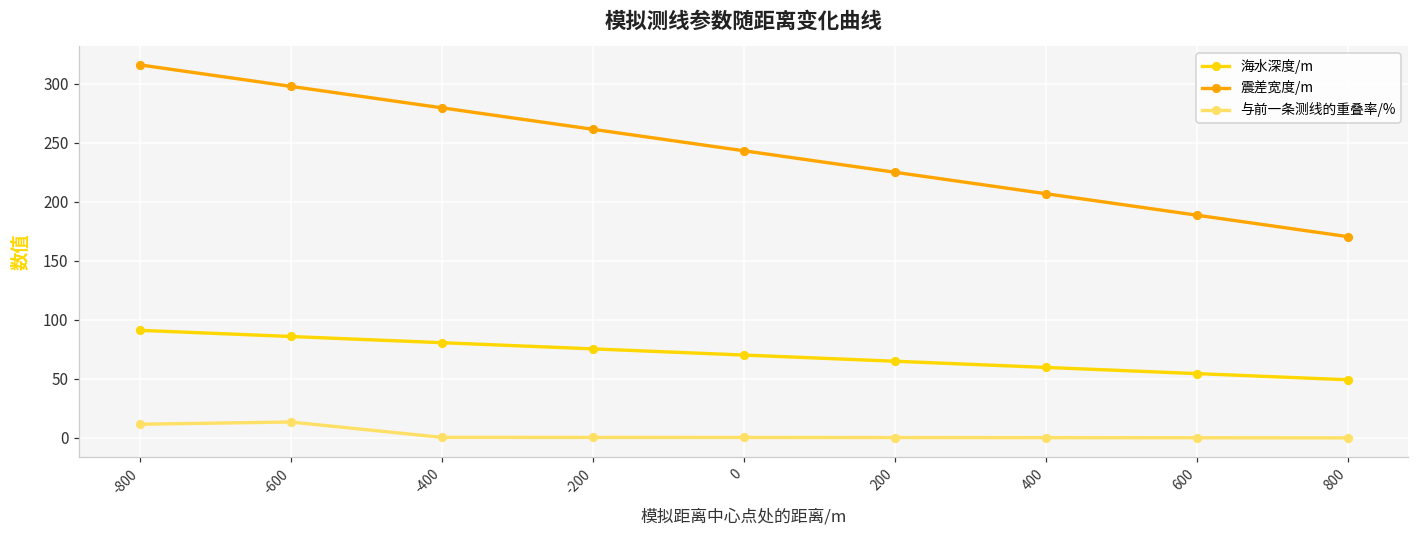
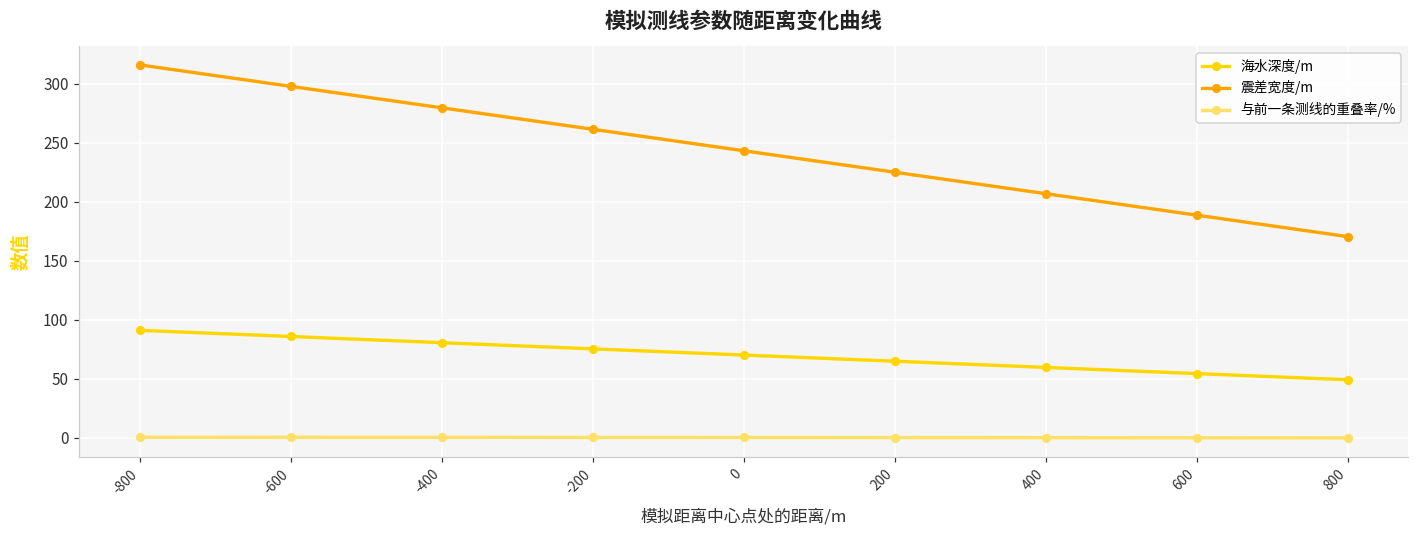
与前一条测线的重叠率/%, -800: 11 -> 0
与前一条测线的重叠率/%, -600: 13 -> 0
